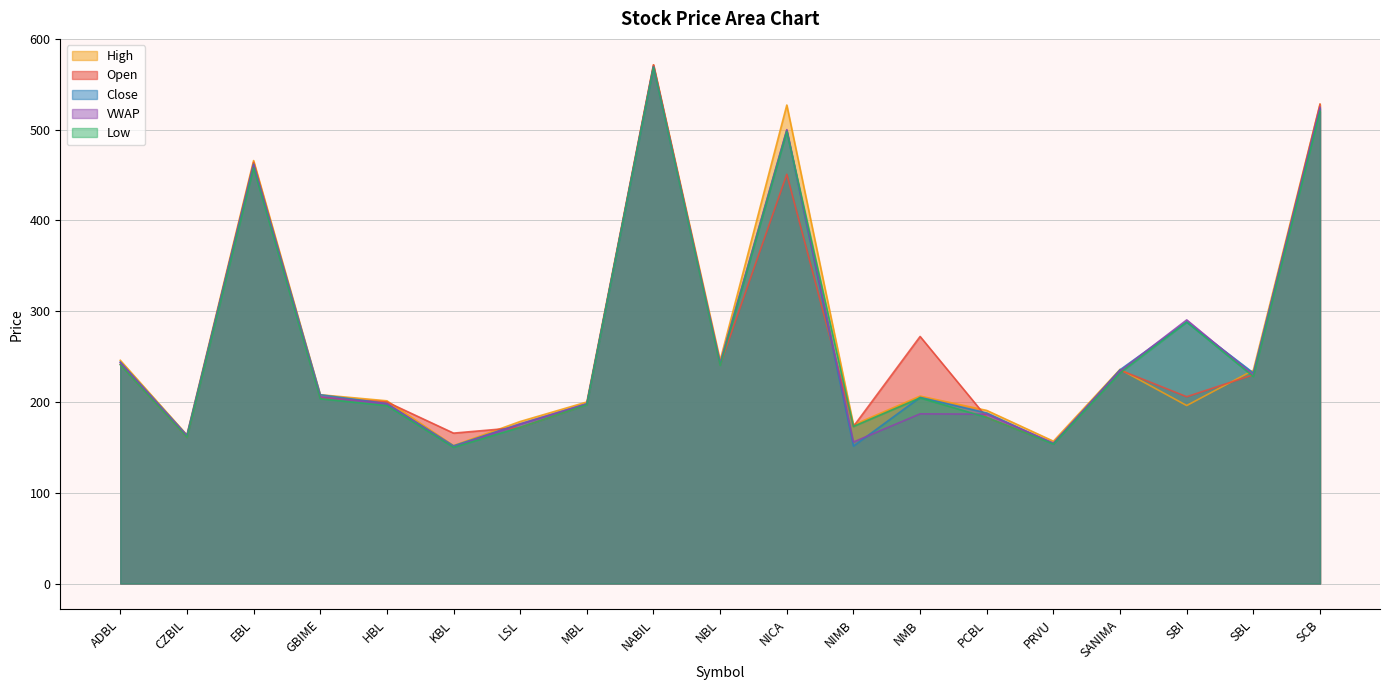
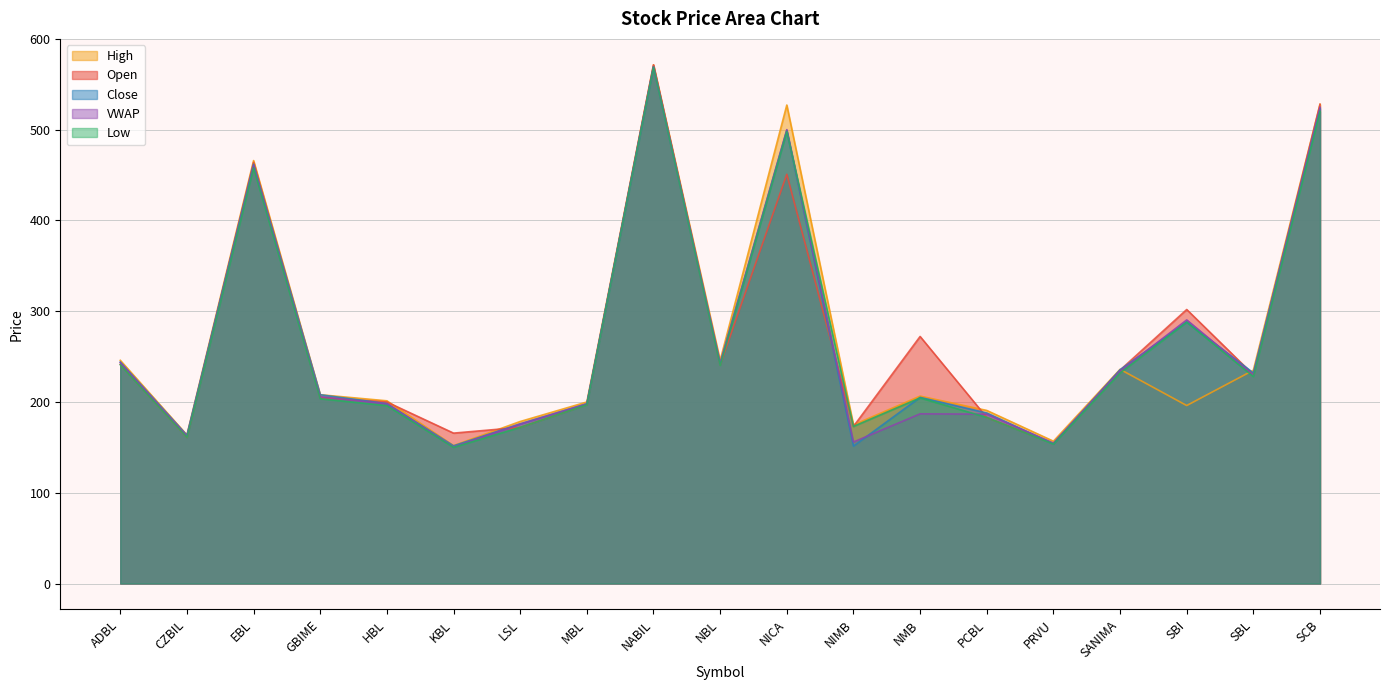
Open, SBI: 210 -> 300
